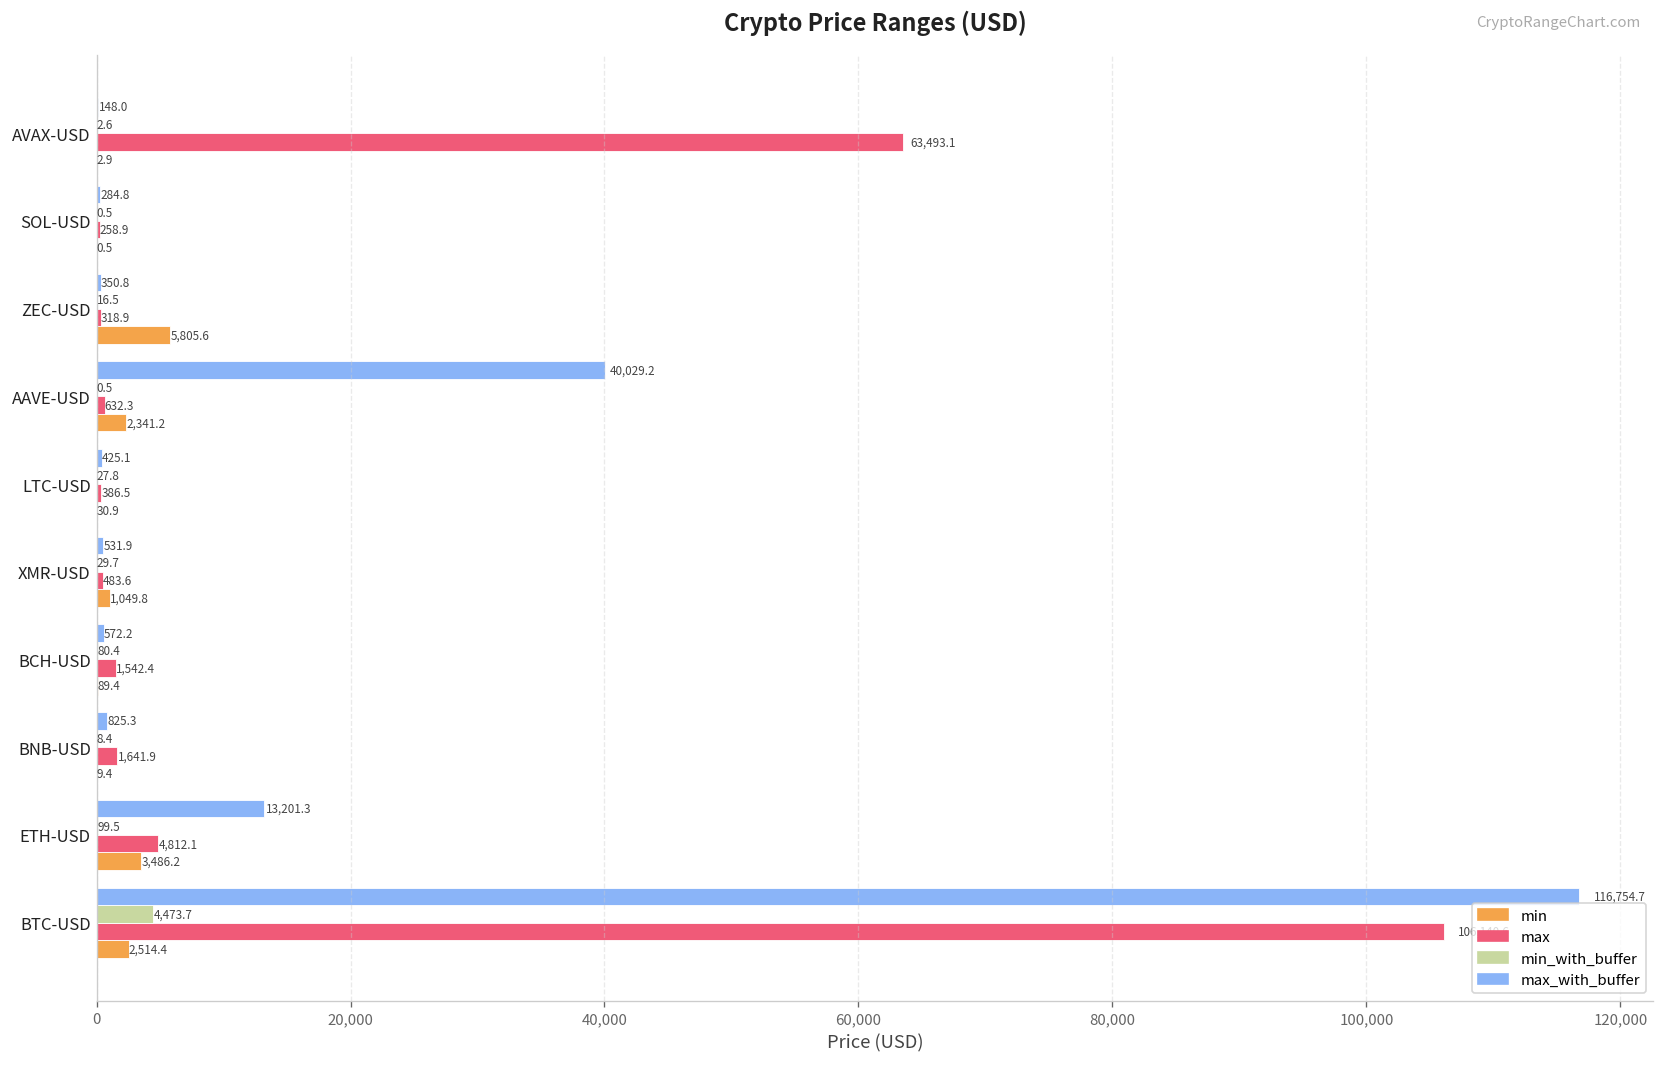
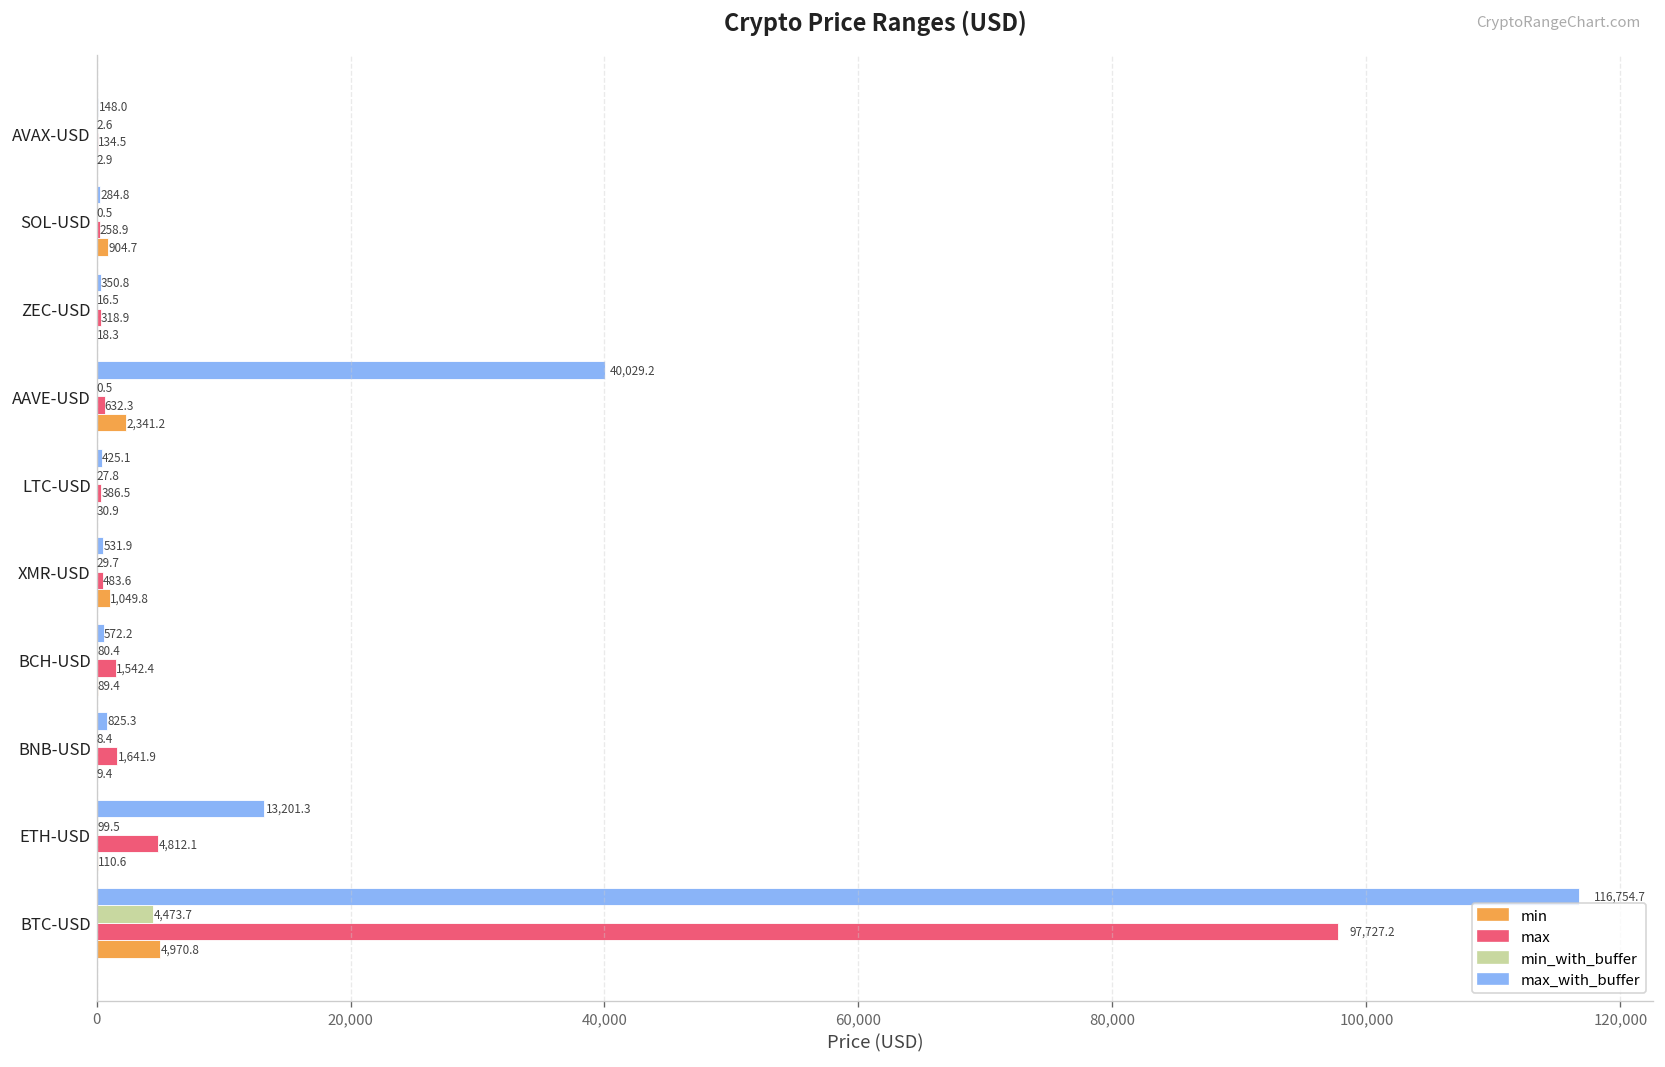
max, AVAX-USD: 63,493.1 -> 134.5
min, SOL-USD: 0.5 -> 904.7
min, ZEC-USD: 5,805.6 -> 18.3
min, ETH-USD: 3,486.2 -> 110.6
max, BTC-USD: 106,100 -> 97,700
min, BTC-USD: 2,514.4 -> 4,970.8
